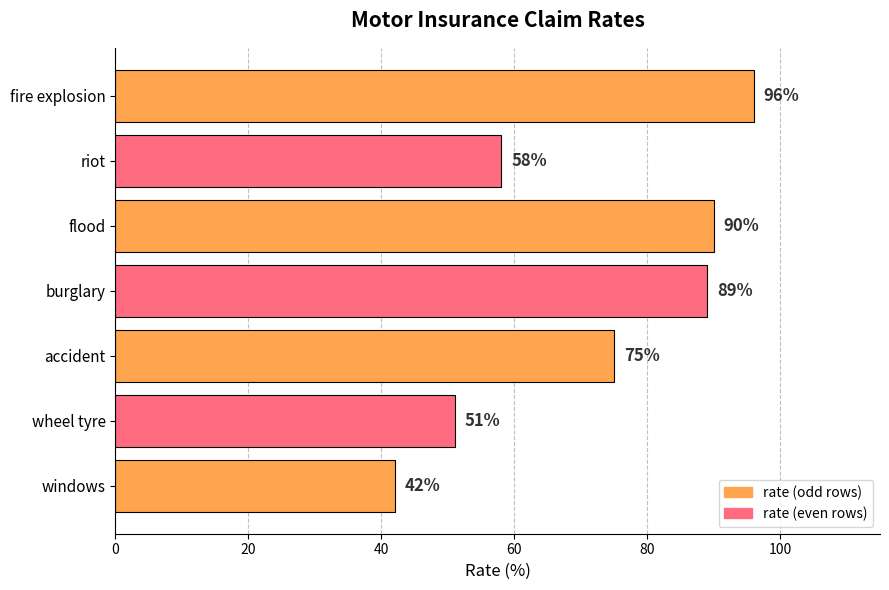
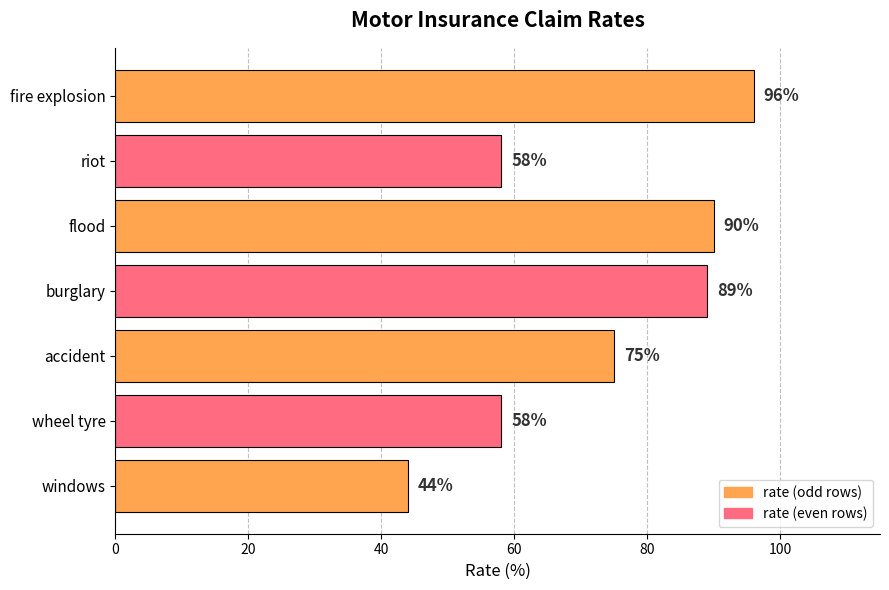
wheel tyre: 51% -> 58%
windows: 42% -> 44%
